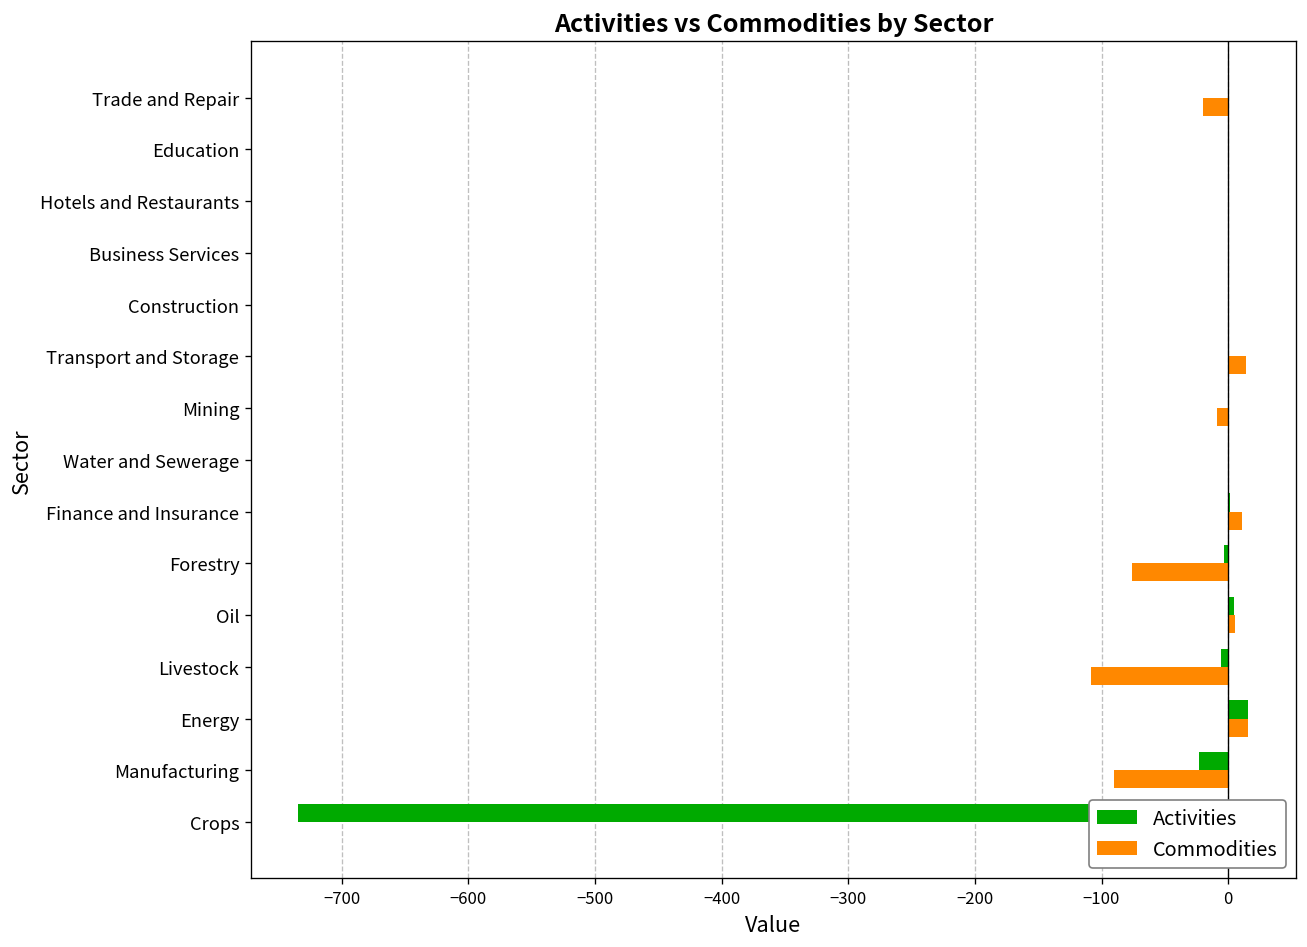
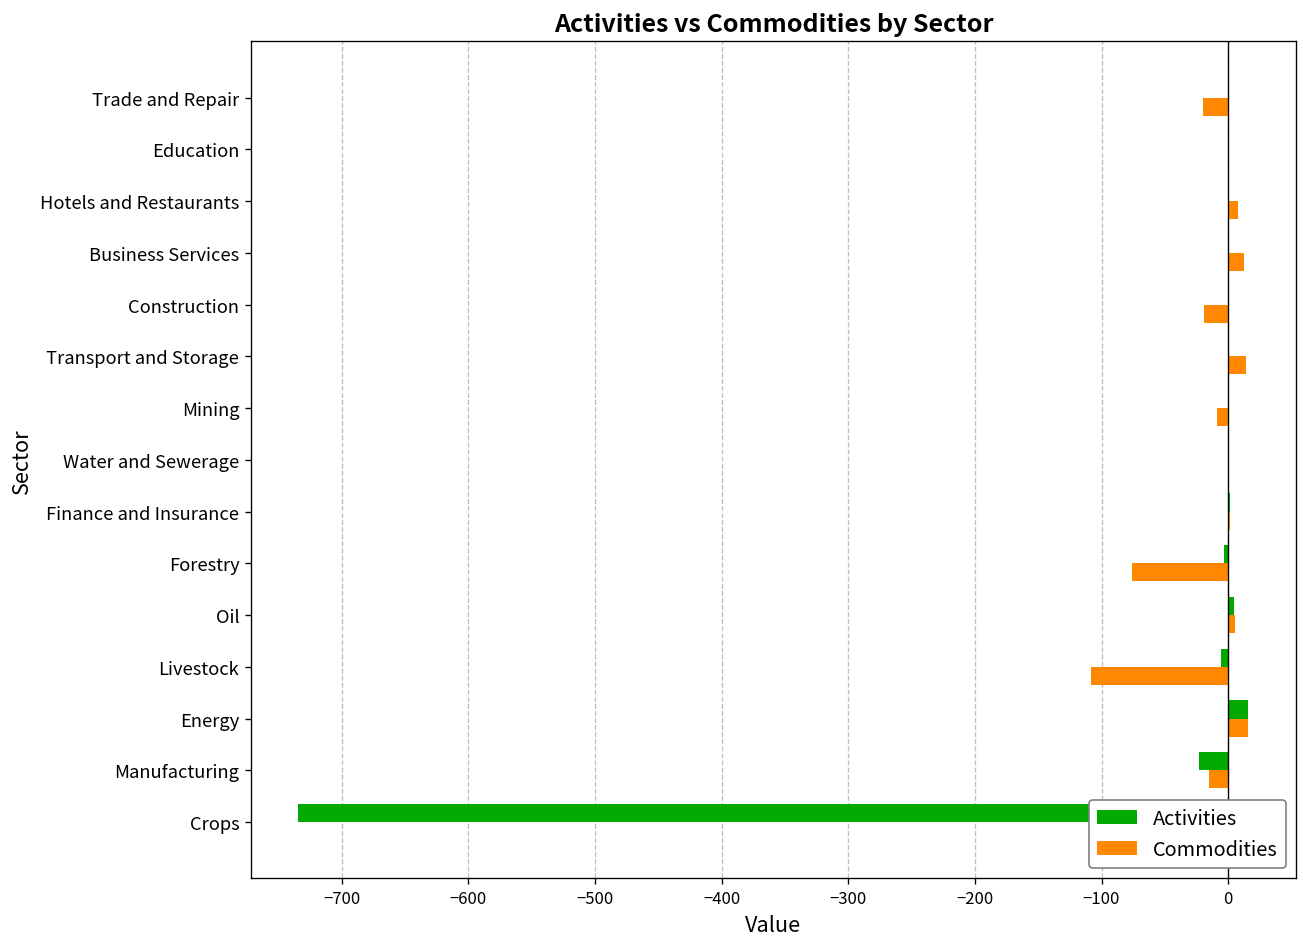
Commodities, Hotels and Restaurants: 0 -> 8
Commodities, Business Services: 0 -> 13
Commodities, Construction: 0 -> -19
Commodities, Finance and Insurance: 11 -> 1
Commodities, Manufacturing: -90 -> -15
